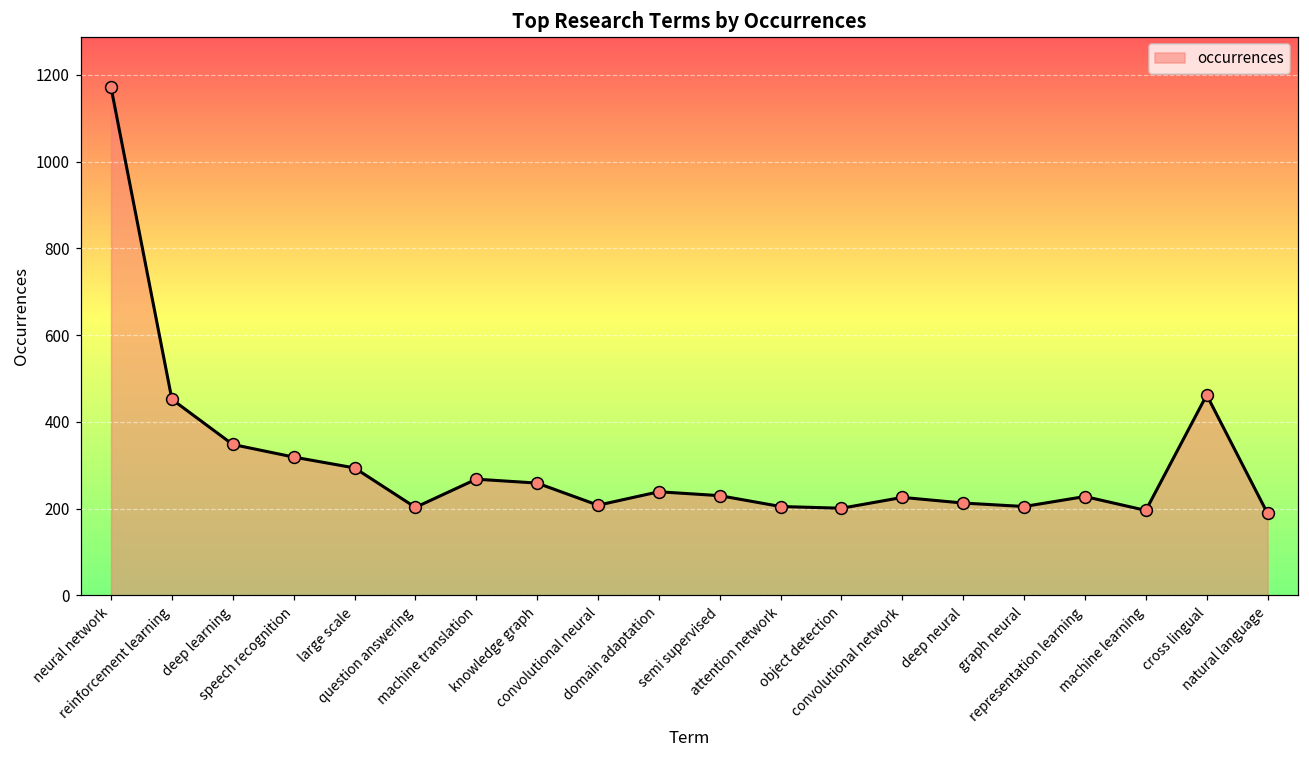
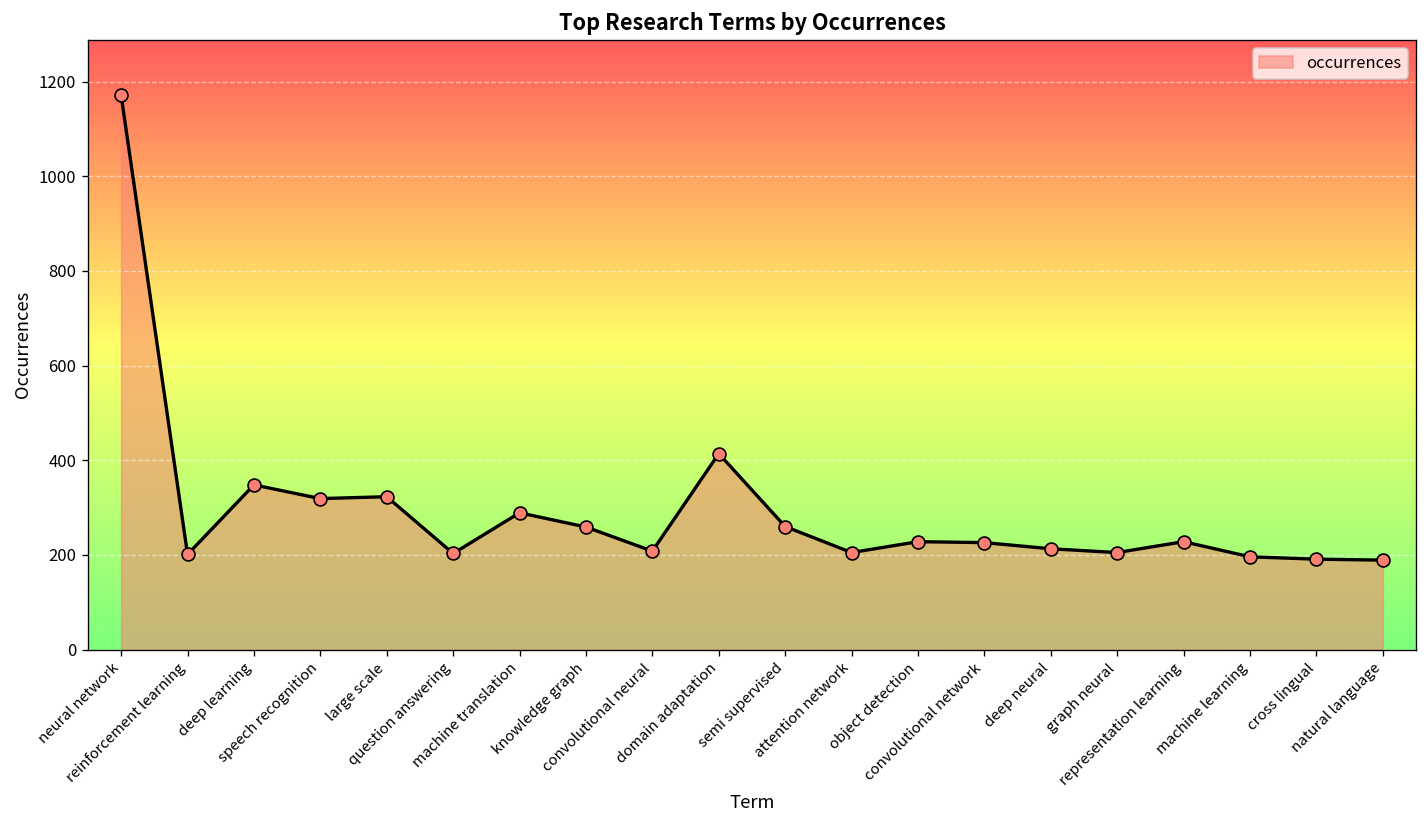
reinforcement learning: 450 -> 200
large scale: 290 -> 320
machine translation: 270 -> 290
domain adaptation: 240 -> 410
semi supervised: 230 -> 260
object detection: 200 -> 230
cross lingual: 460 -> 190
